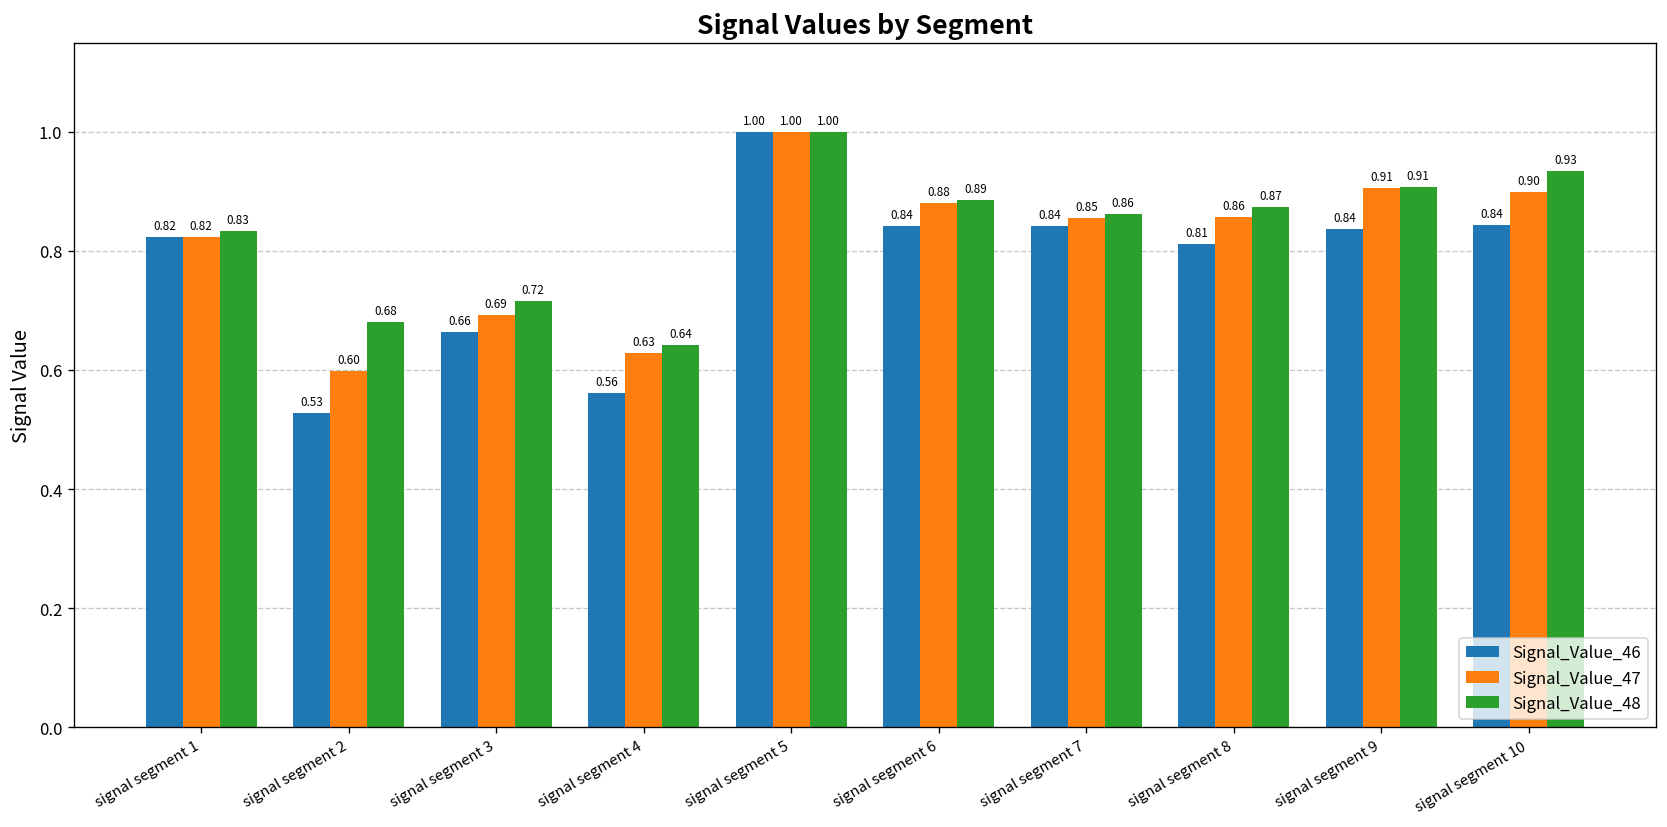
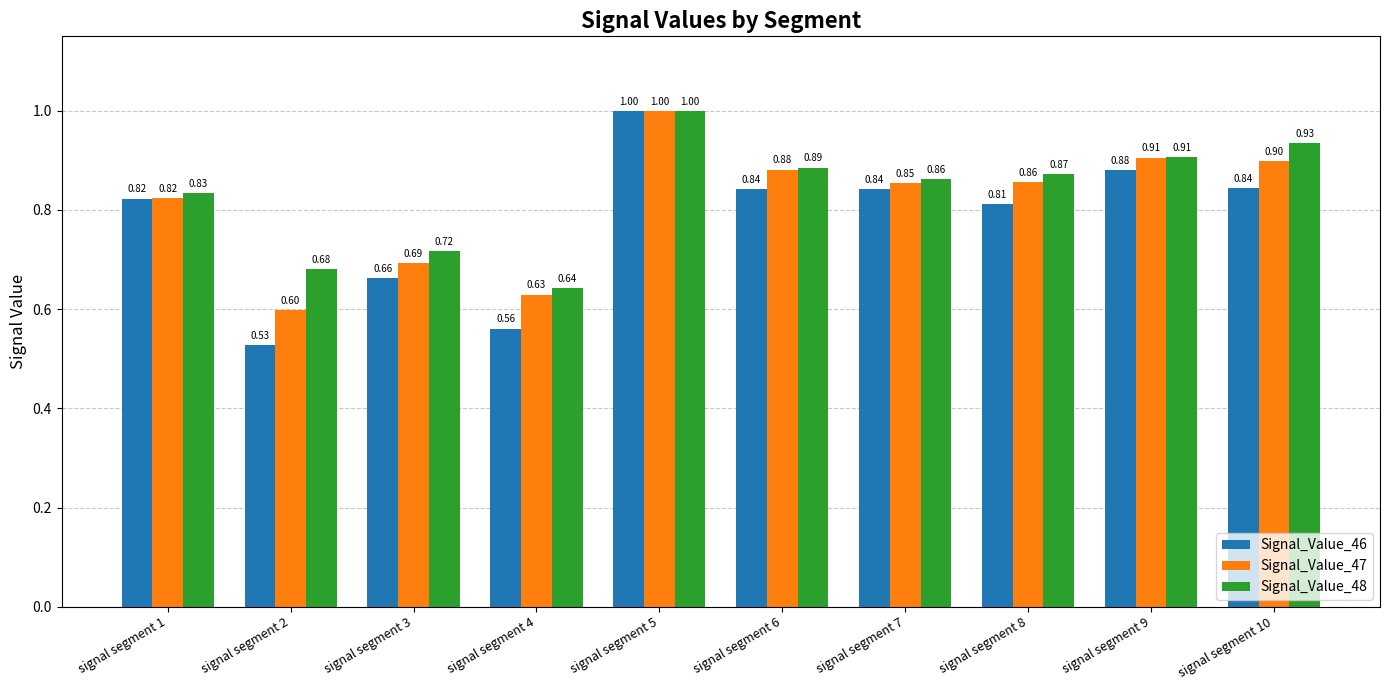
Signal_Value_46, signal segment 9: 0.84 -> 0.88
